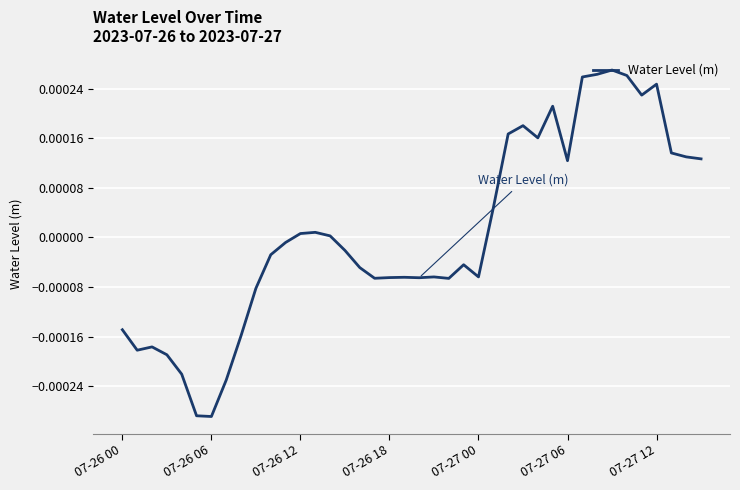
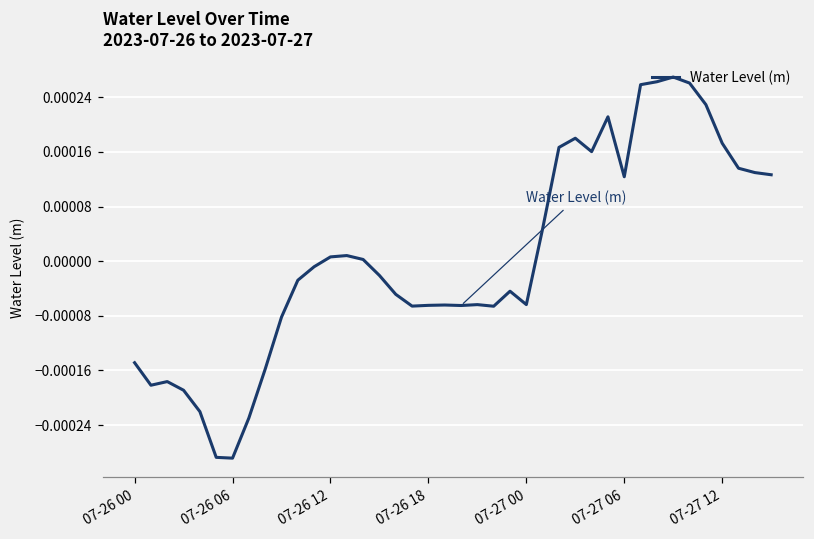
07-27 12: 0.00025 -> 0.00017
